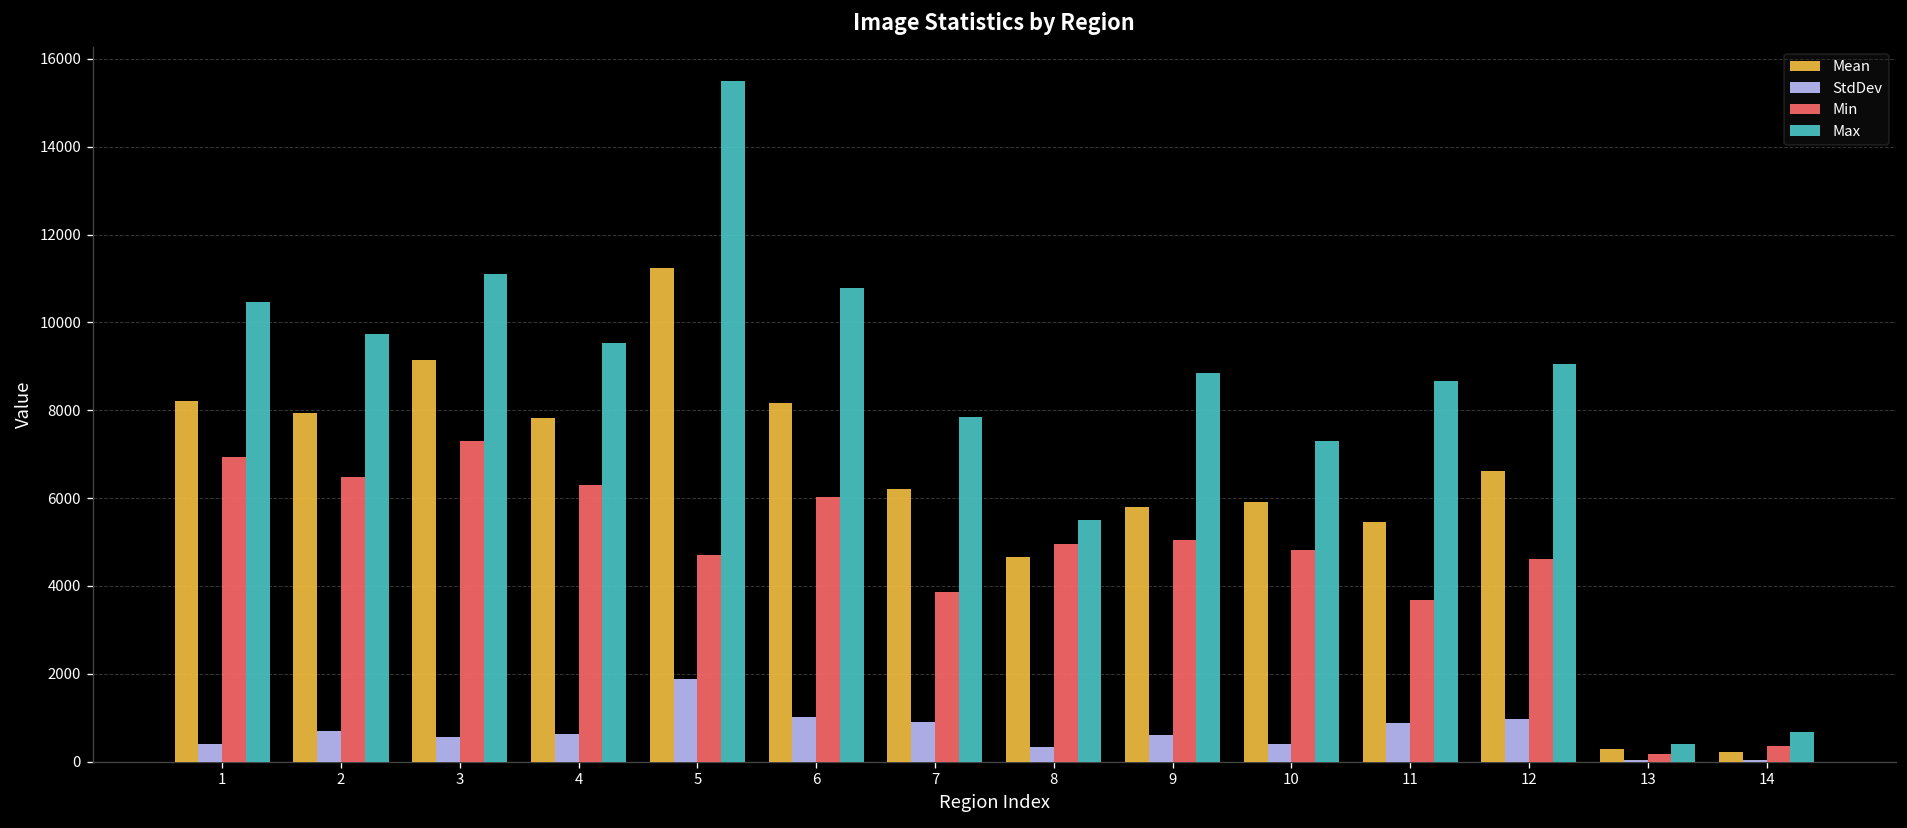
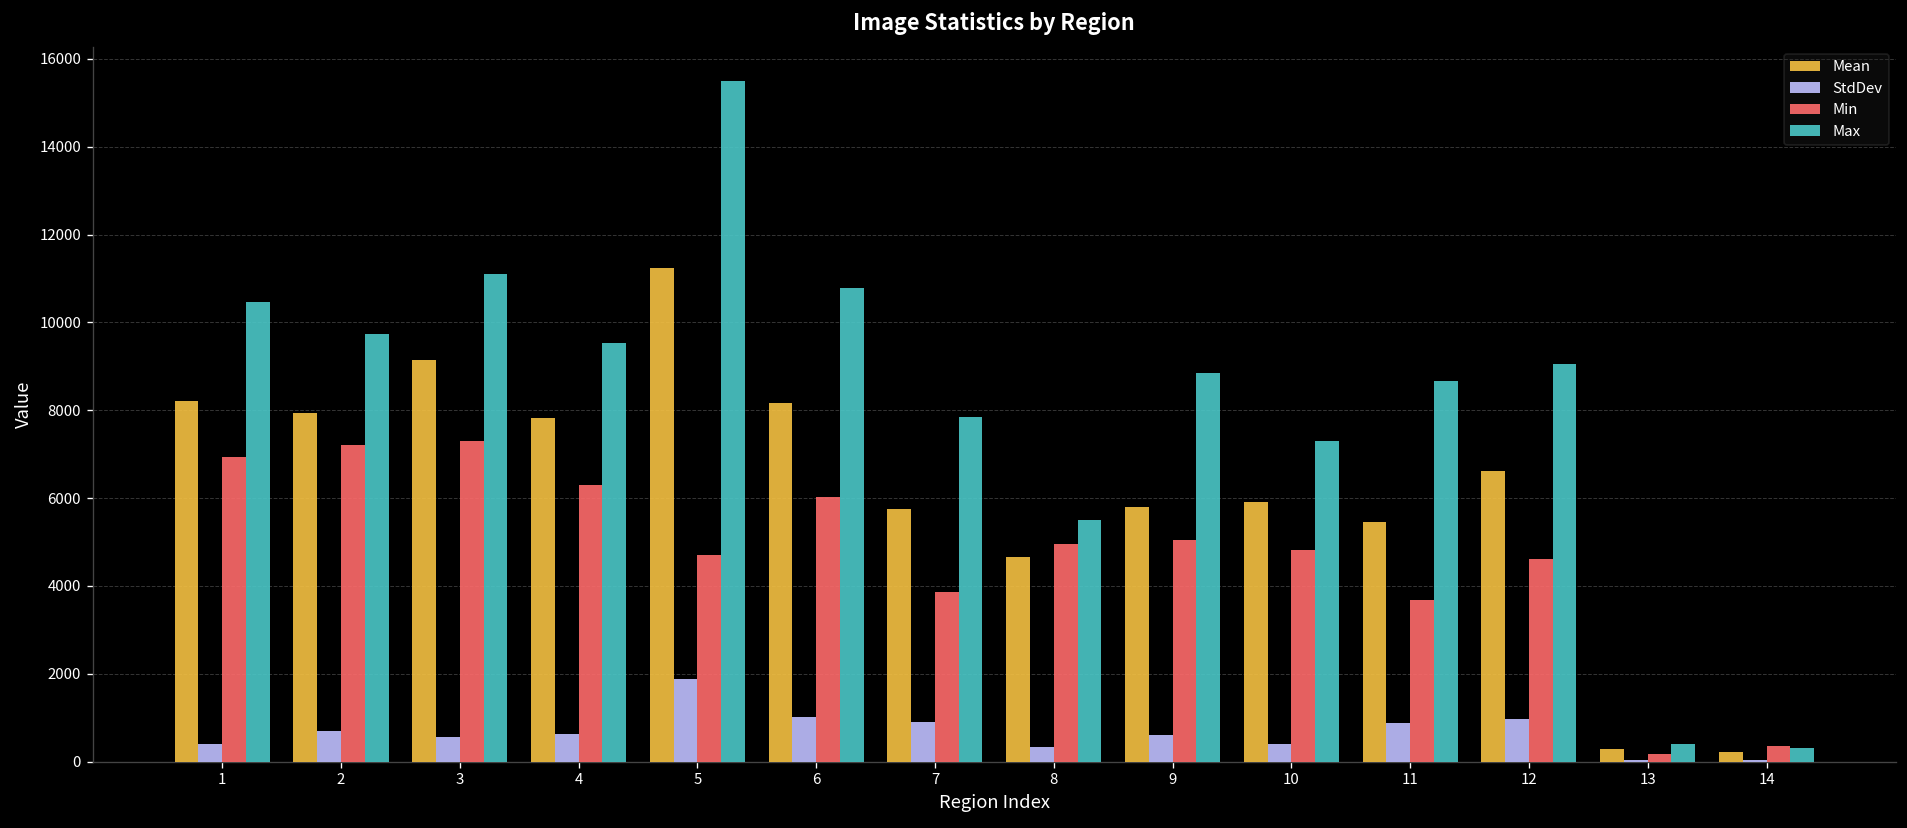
Min, 2: 6500 -> 7200
Mean, 7: 6200 -> 5800
Max, 14: 700 -> 300
